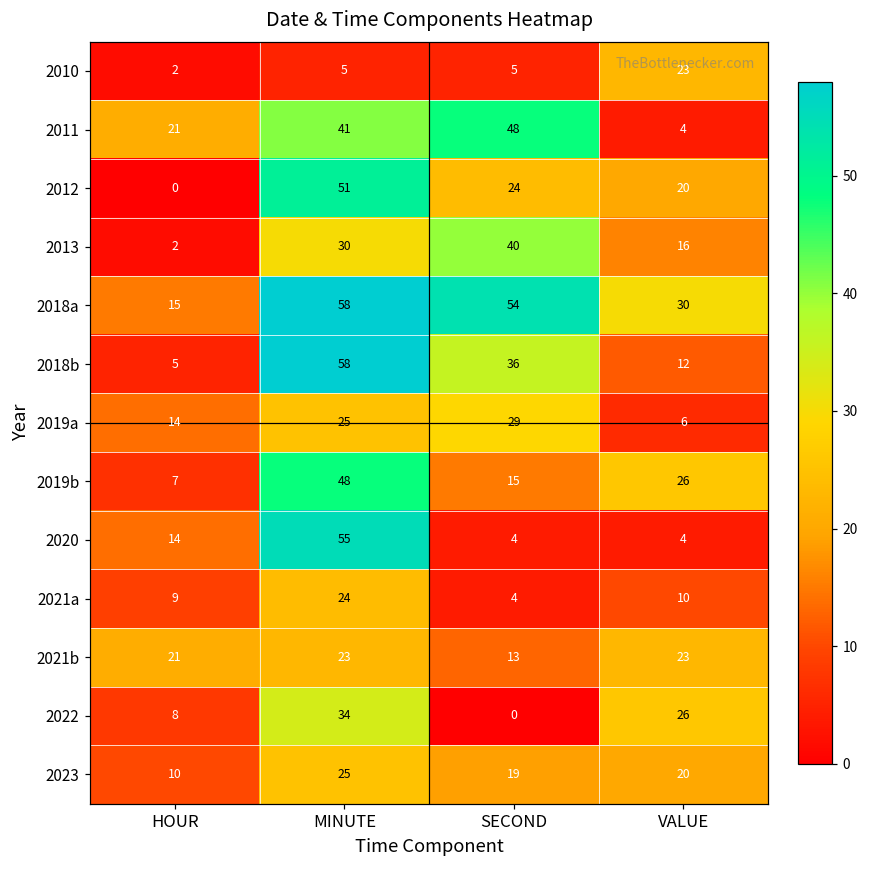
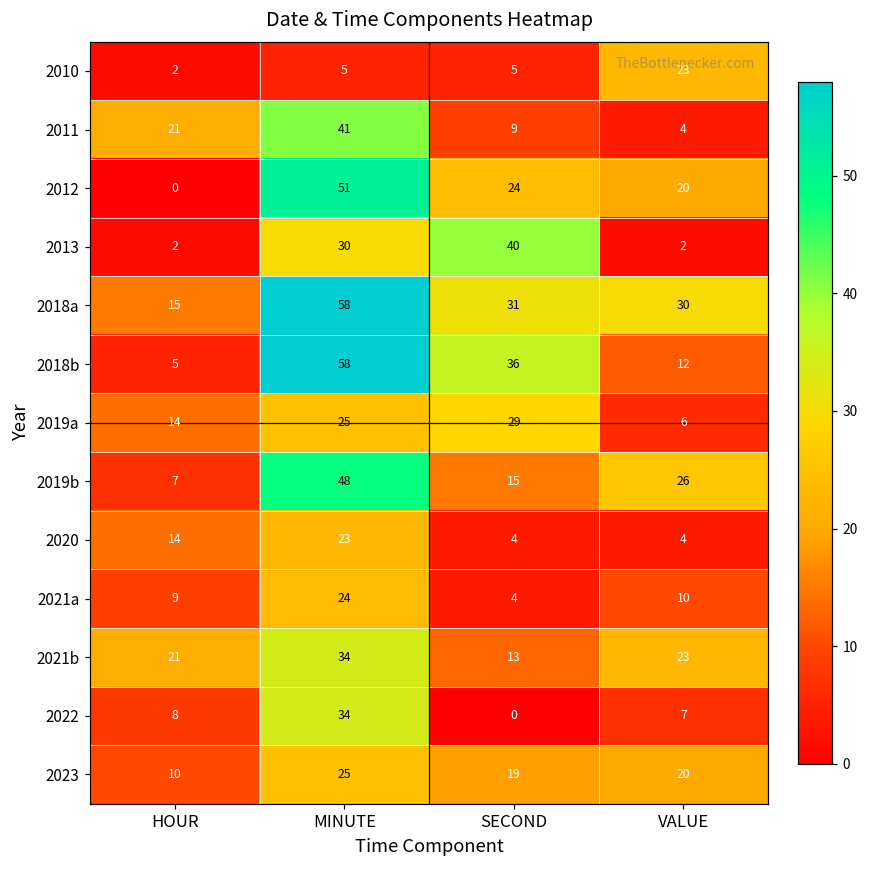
2011, SECOND: 48 -> 9
2013, VALUE: 16 -> 2
2018a, SECOND: 54 -> 31
2020, MINUTE: 55 -> 23
2021b, MINUTE: 23 -> 34
2022, VALUE: 26 -> 7
